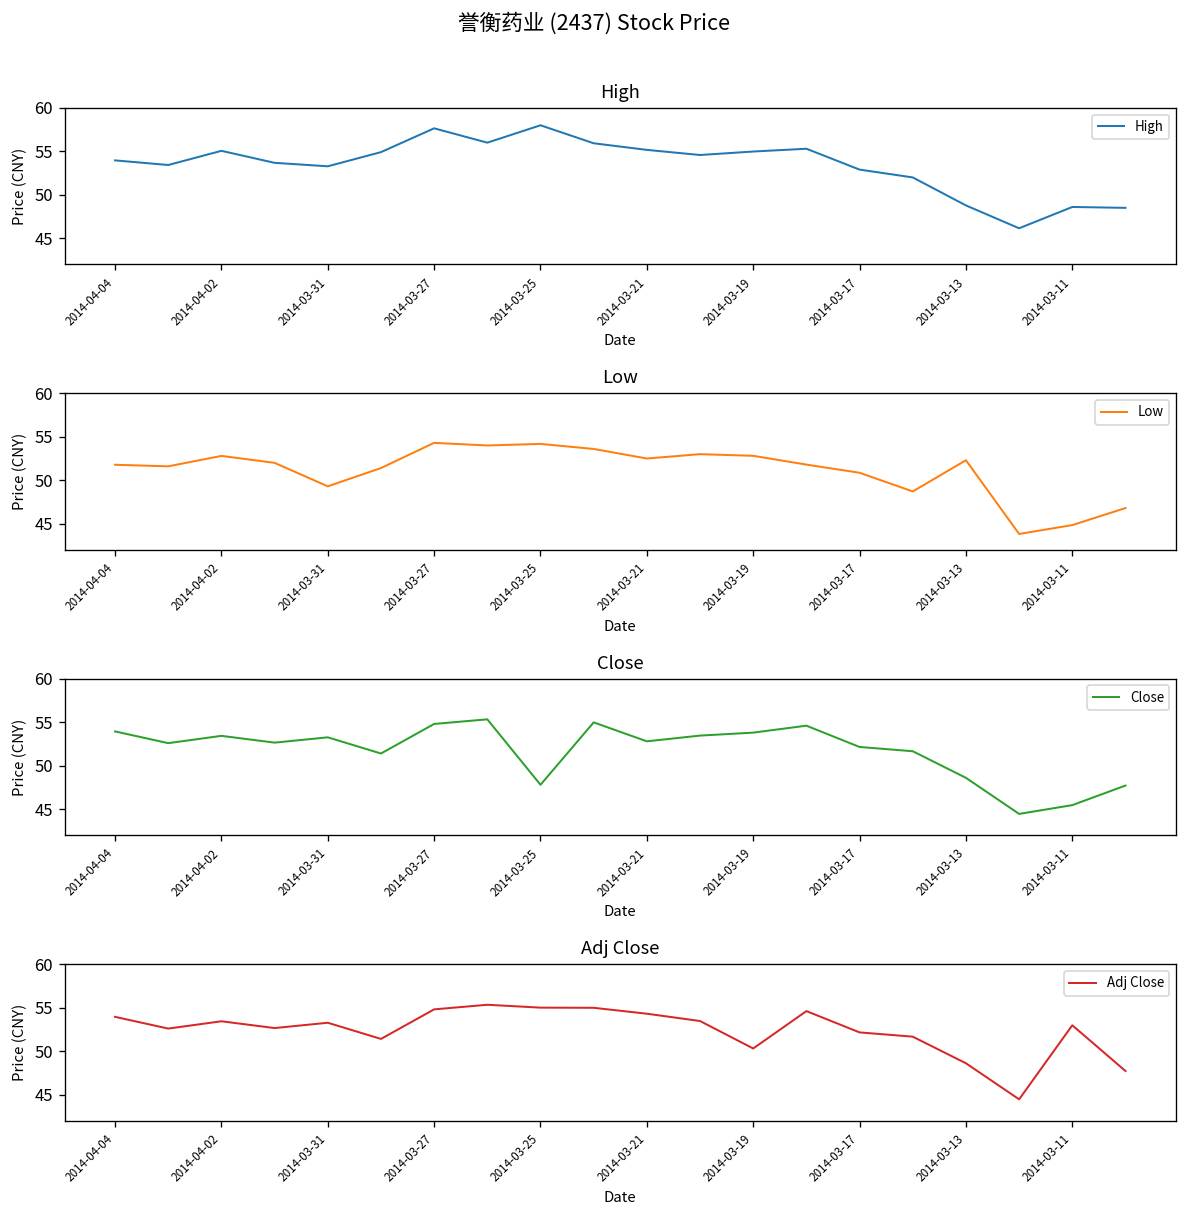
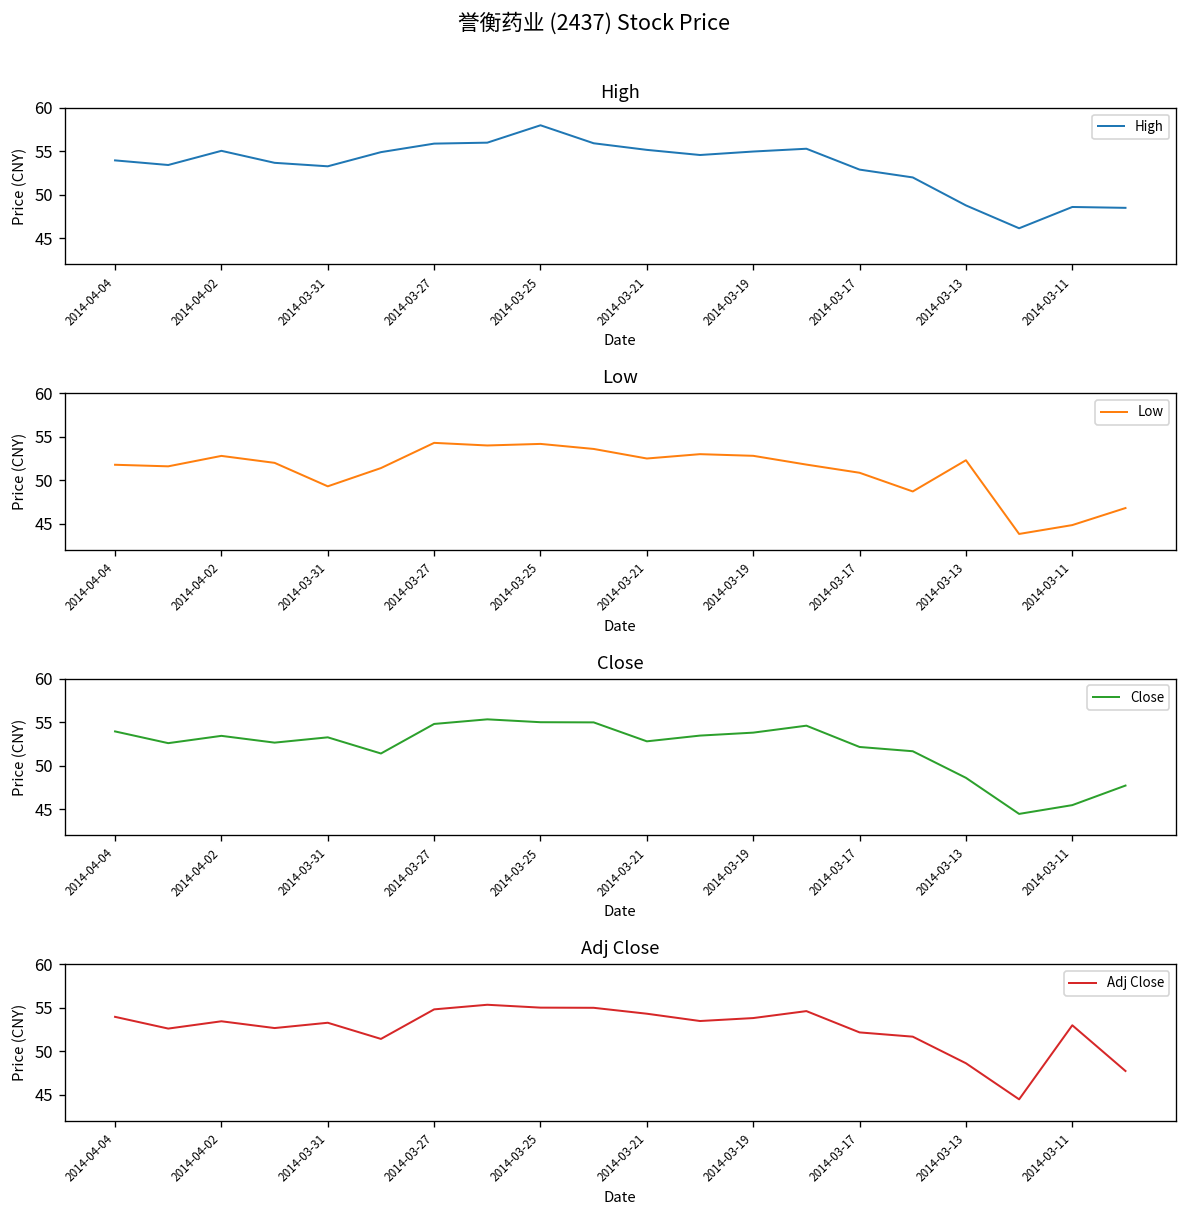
High, 2014-03-27: 58 -> 56
Close, 2014-03-25: 48 -> 55
Adj Close, 2014-03-19: 50 -> 54
